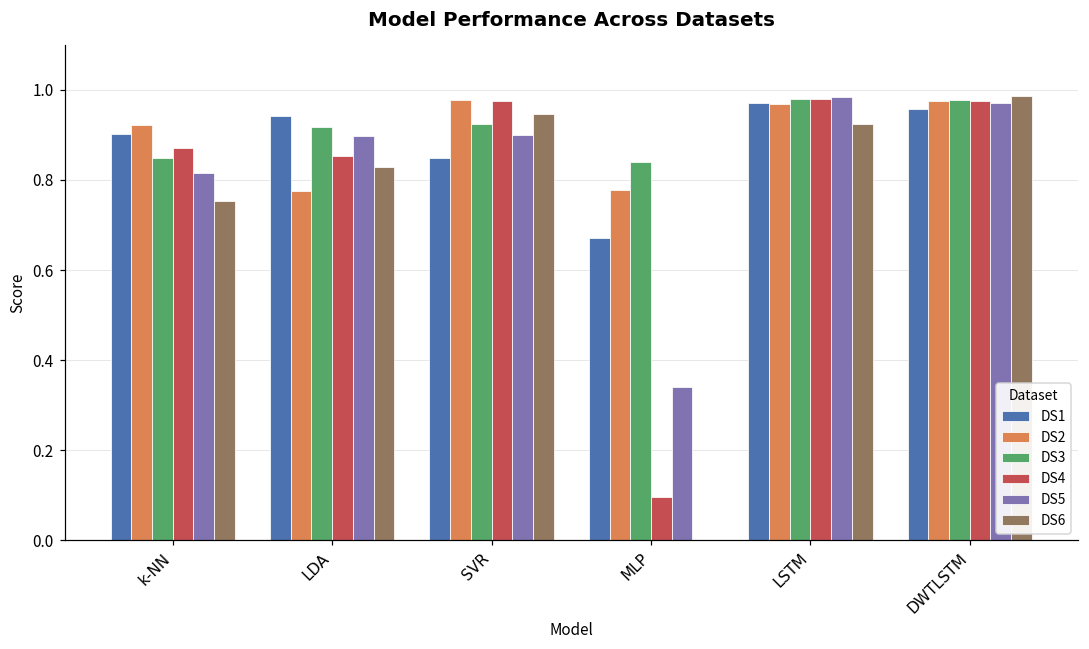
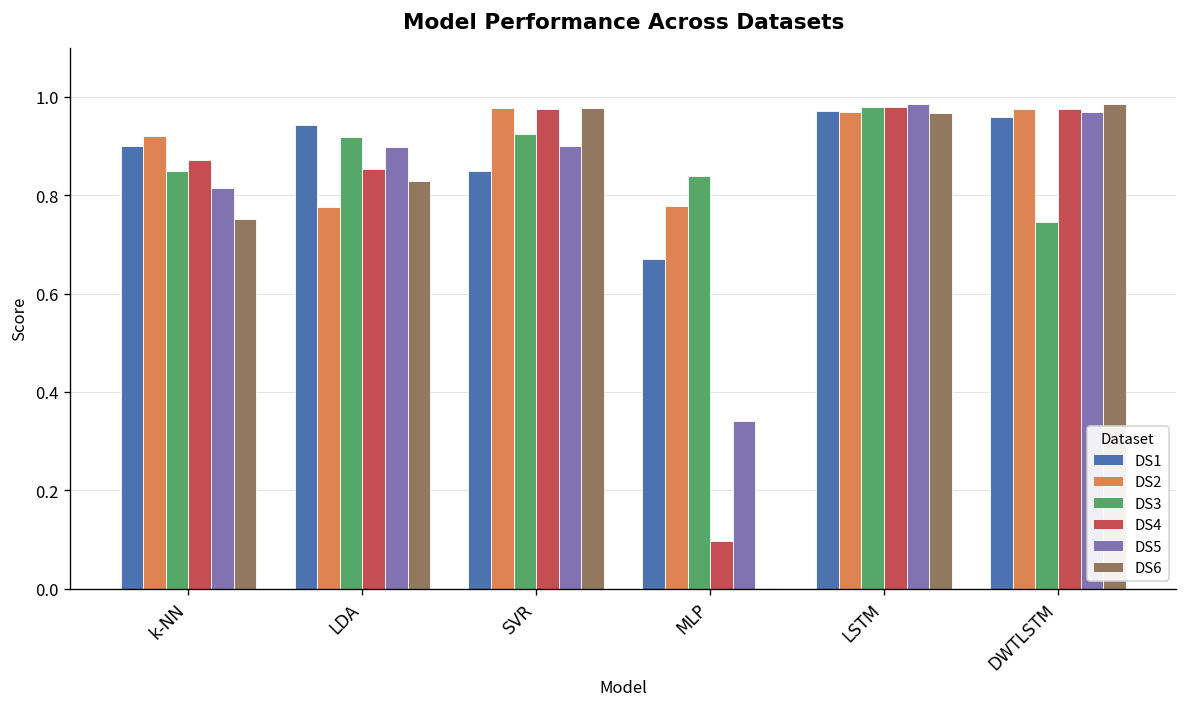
DS6, SVR: 0.95 -> 0.98
DS6, LSTM: 0.92 -> 0.97
DS3, DWTLSTM: 0.98 -> 0.75
